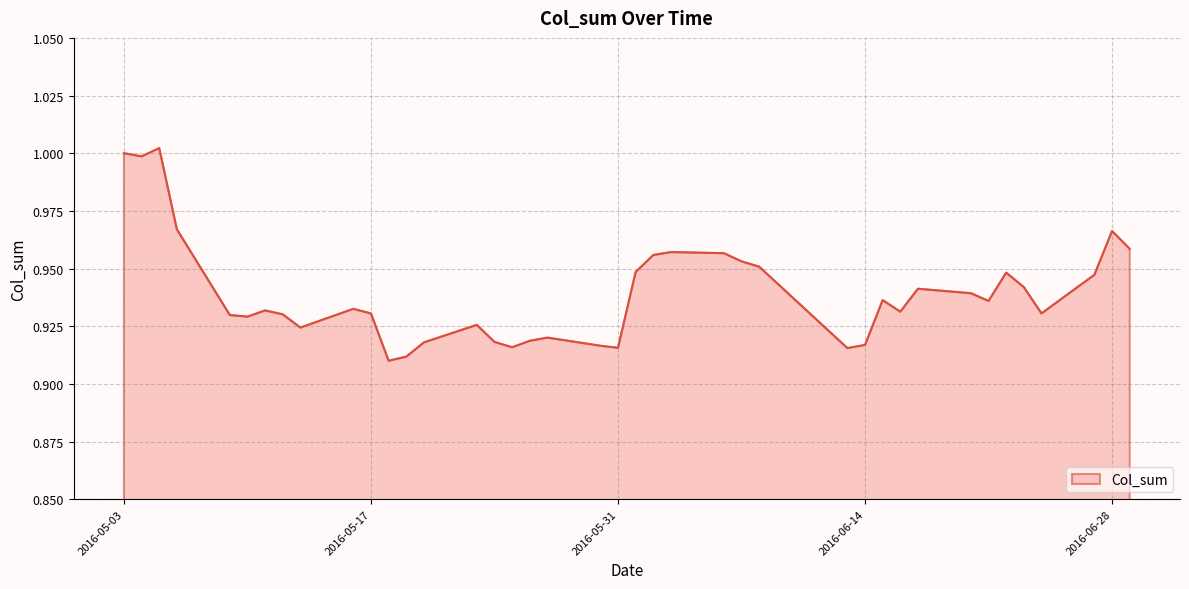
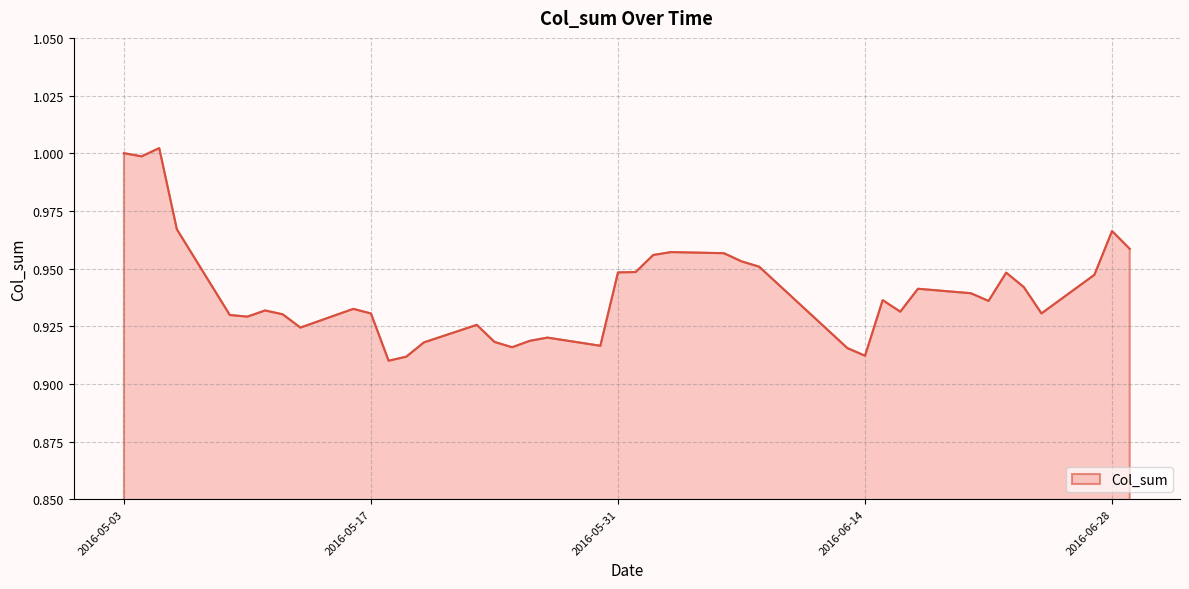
2016-05-31: 0.916 -> 0.948
2016-06-14: 0.917 -> 0.912
